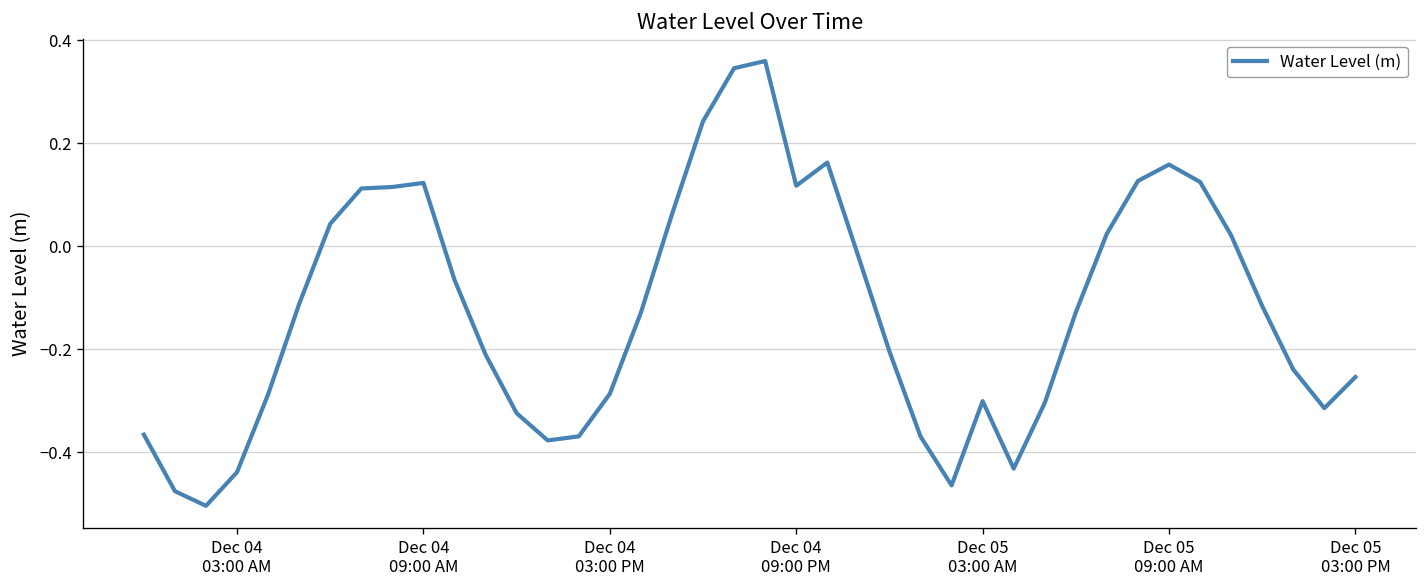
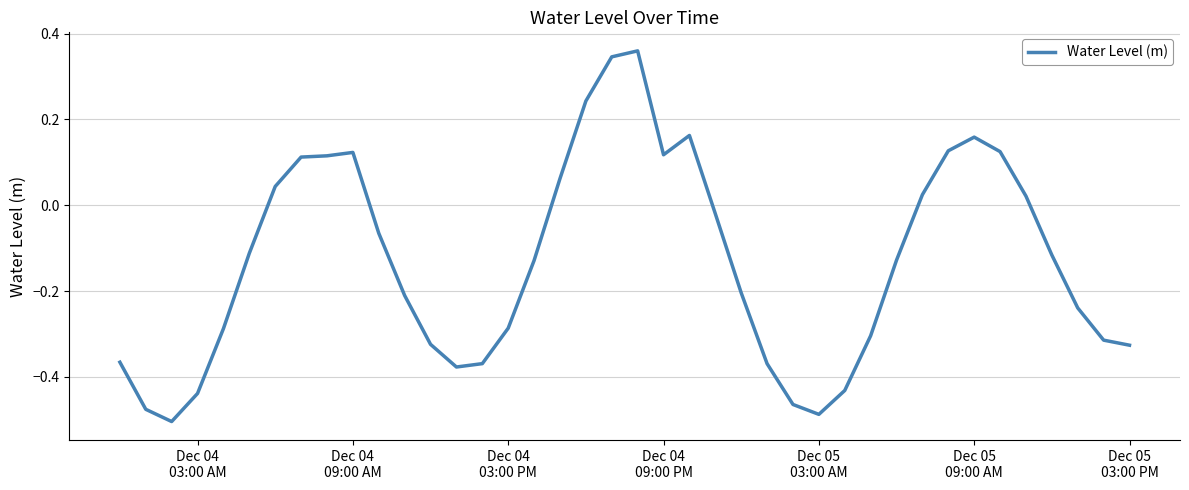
Dec 05 03:00 AM: -0.30 -> -0.49
Dec 05 03:00 PM: -0.25 -> -0.33
